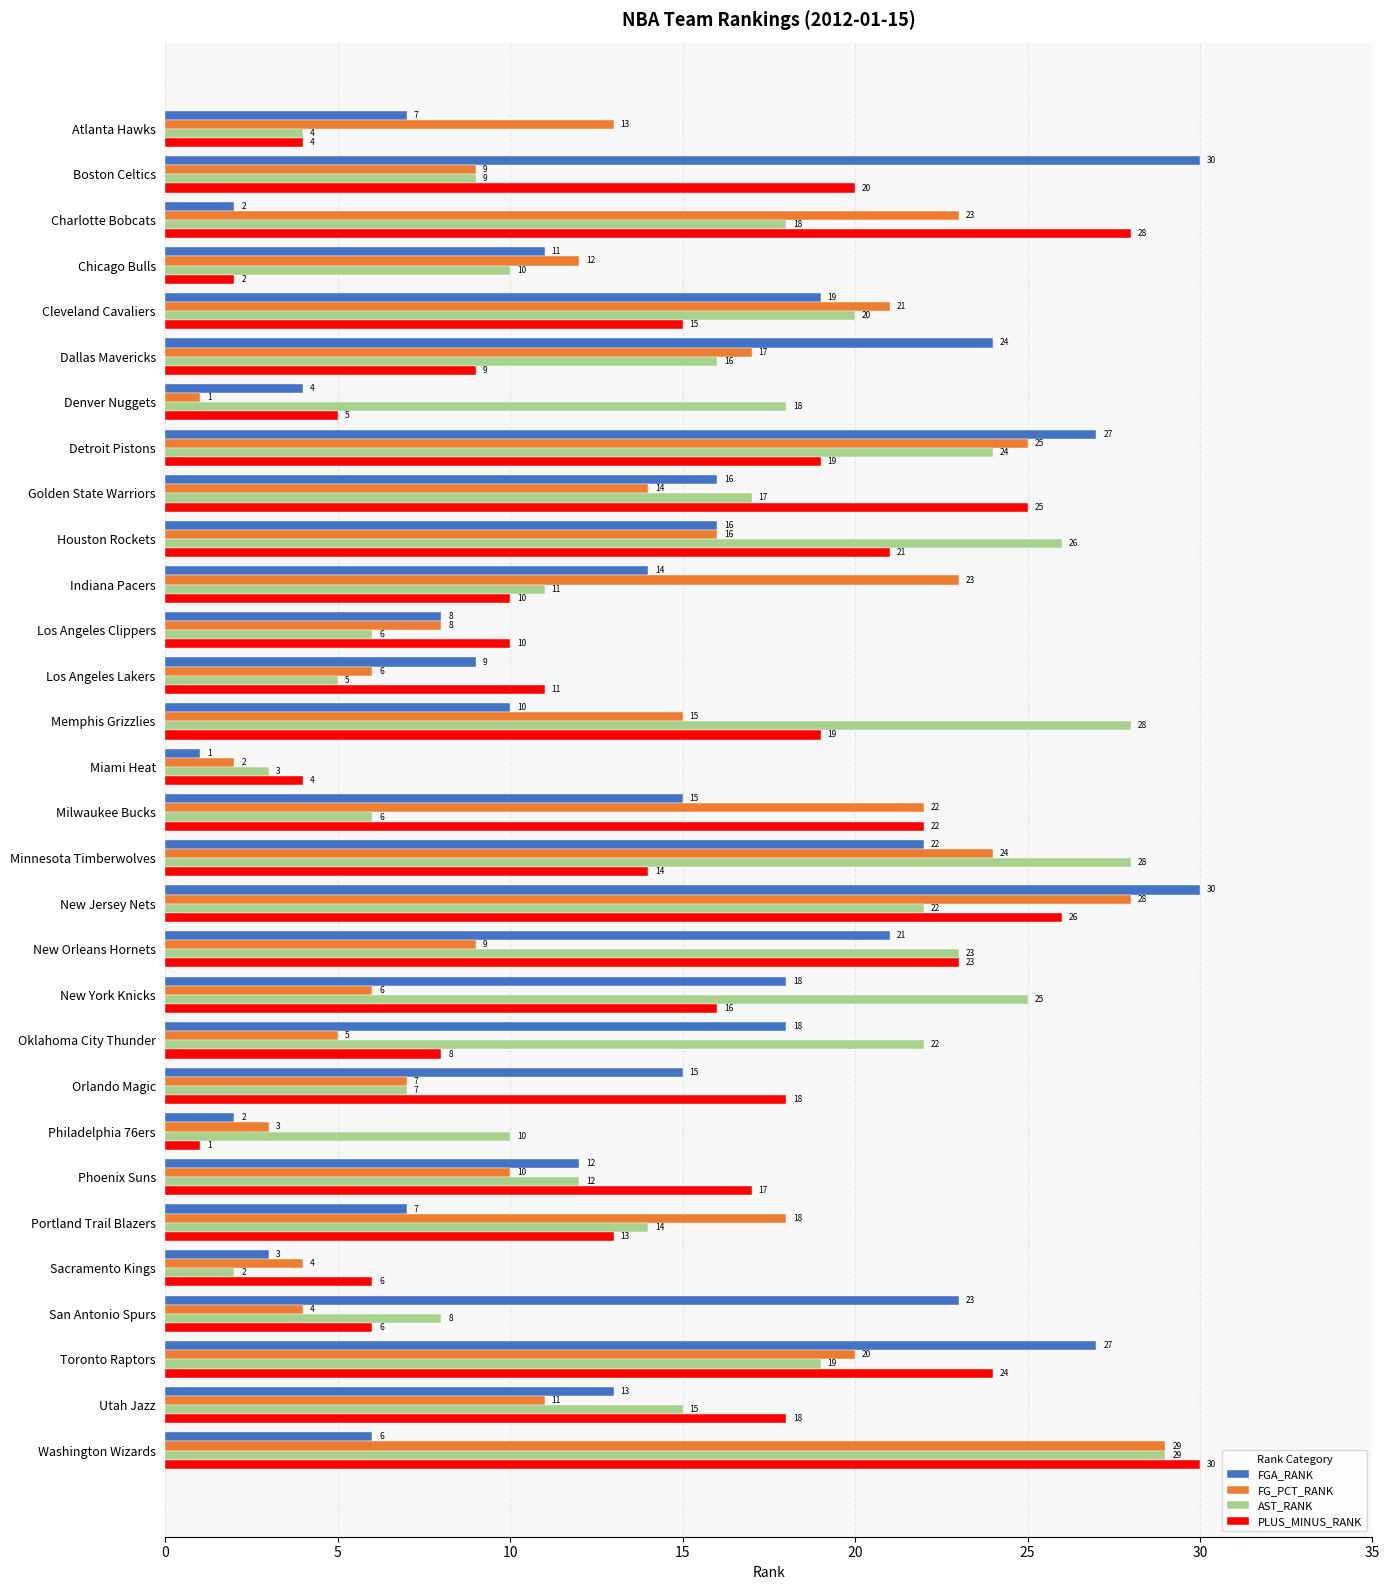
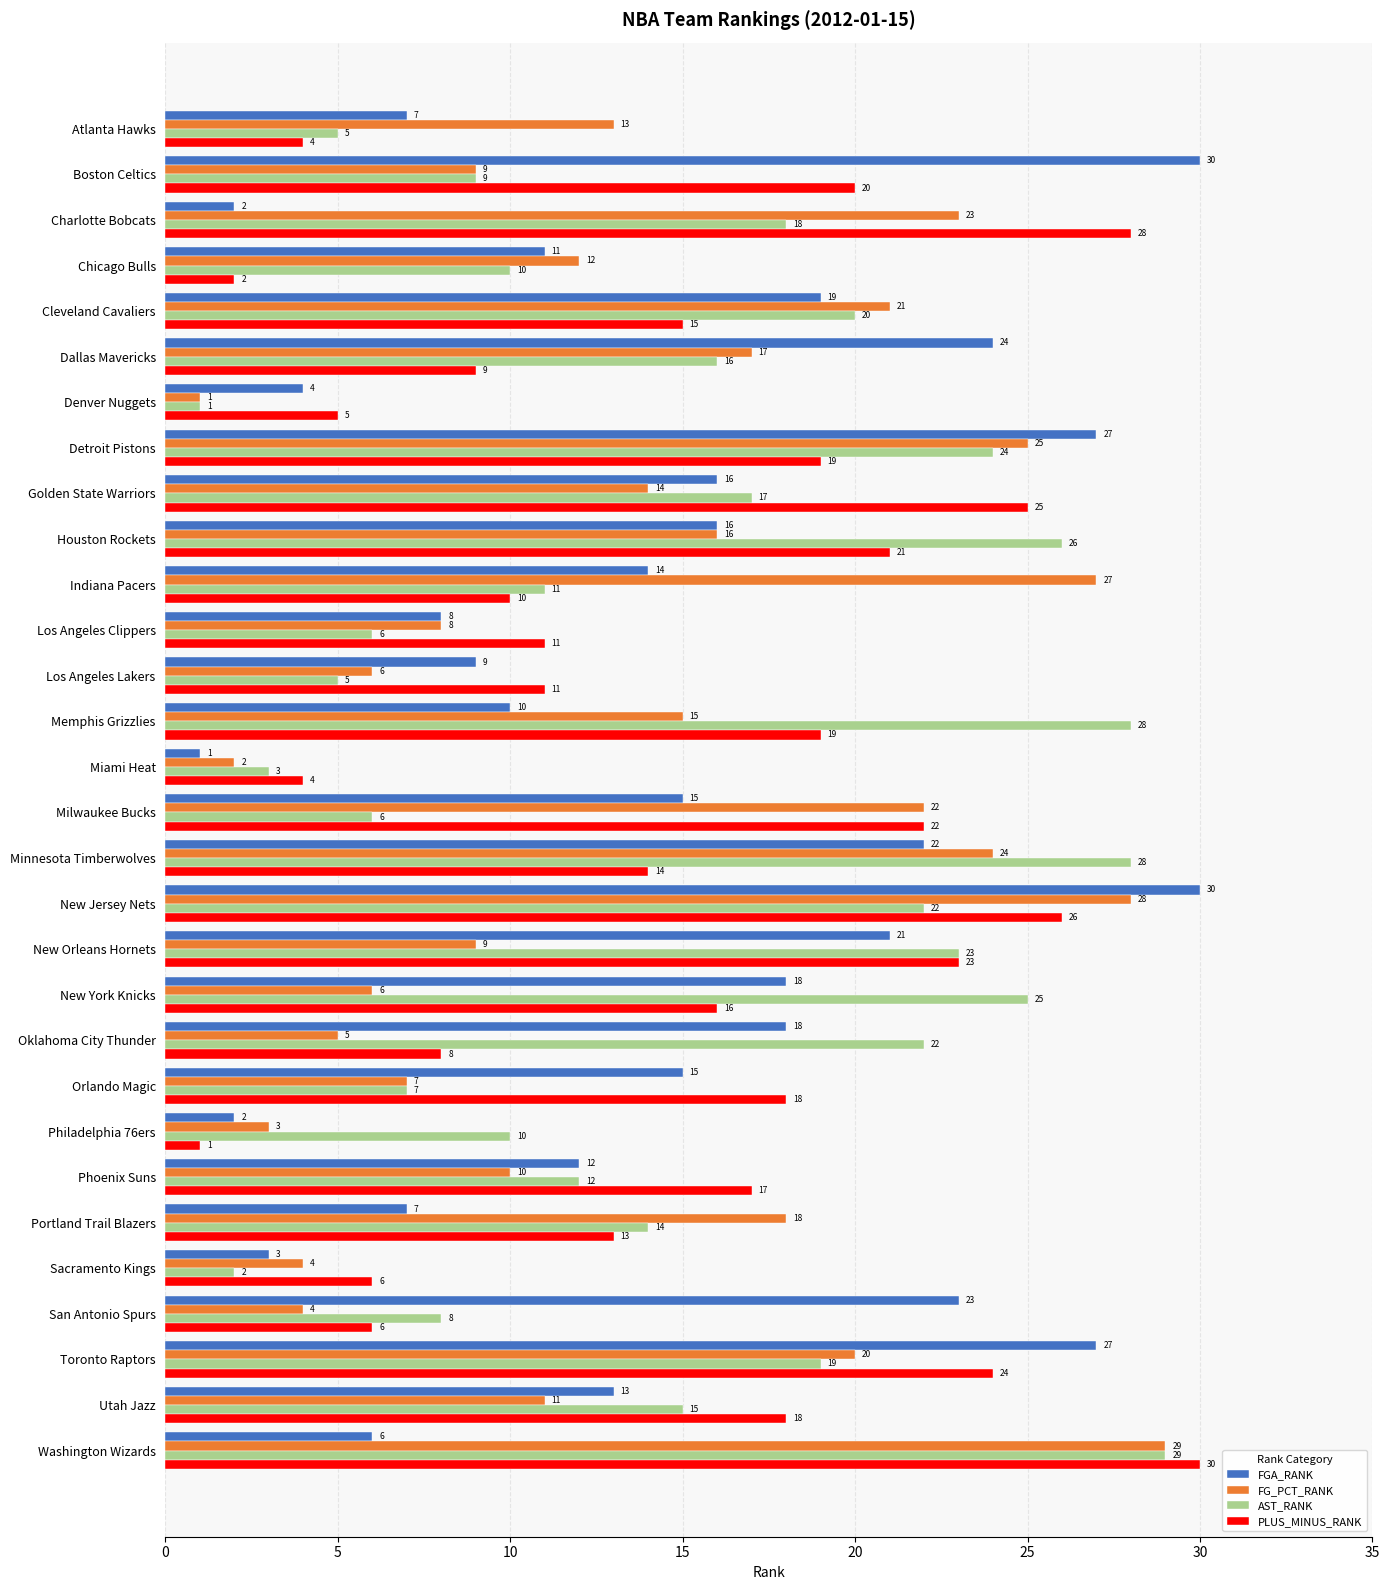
AST_RANK, Atlanta Hawks: 4 -> 5
AST_RANK, Denver Nuggets: 18 -> 1
FG_PCT_RANK, Indiana Pacers: 23 -> 27
PLUS_MINUS_RANK, Los Angeles Clippers: 10 -> 11
